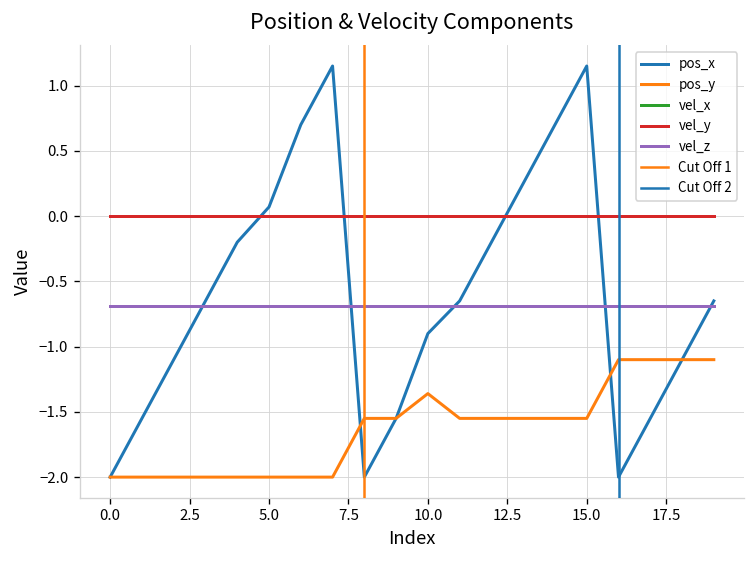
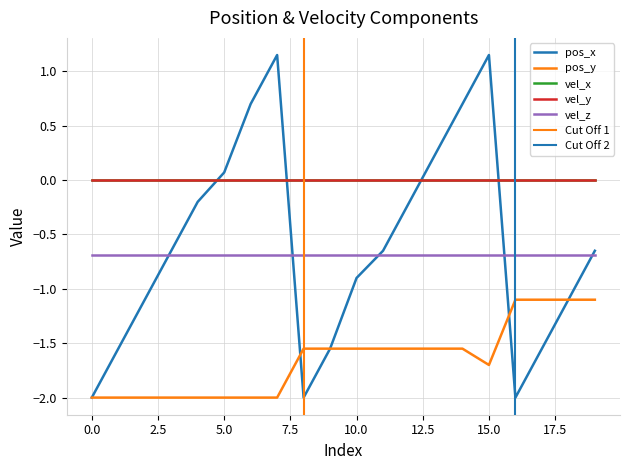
pos_y, 10.0: -1.36 -> -1.55
pos_y, 15.0: -1.55 -> -1.70
